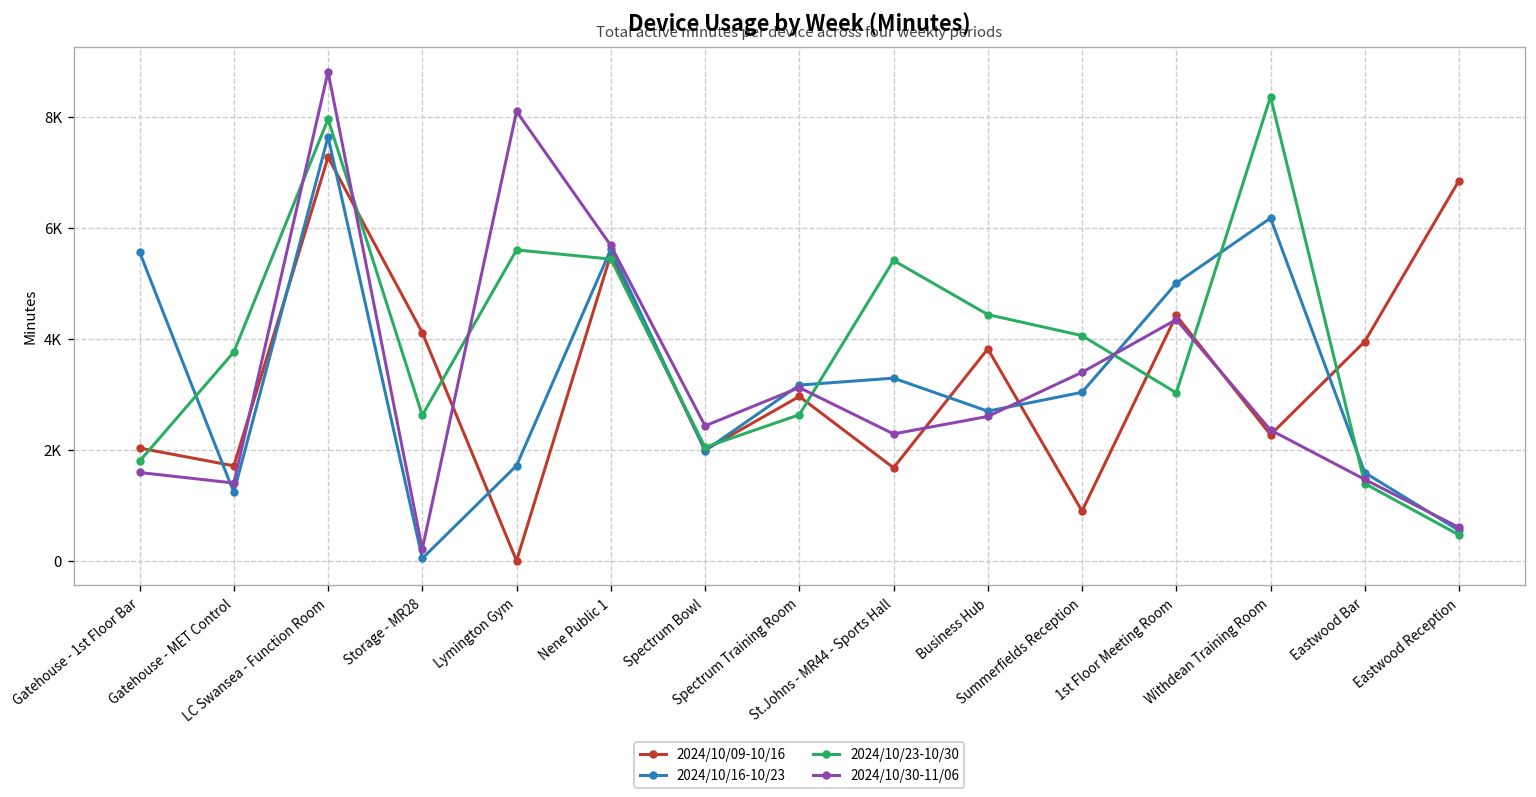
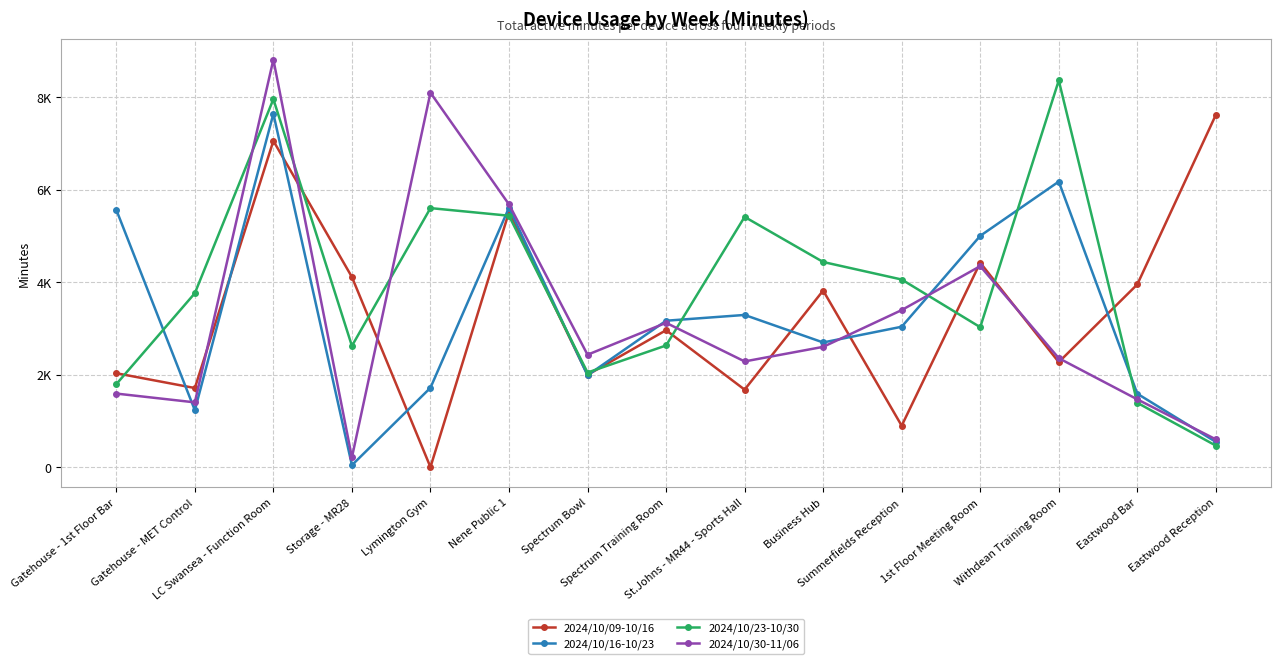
2024/10/09-10/16, LC Swansea - Function Room: 7300 -> 7100
2024/10/09-10/16, Eastwood Reception: 6900 -> 7600
